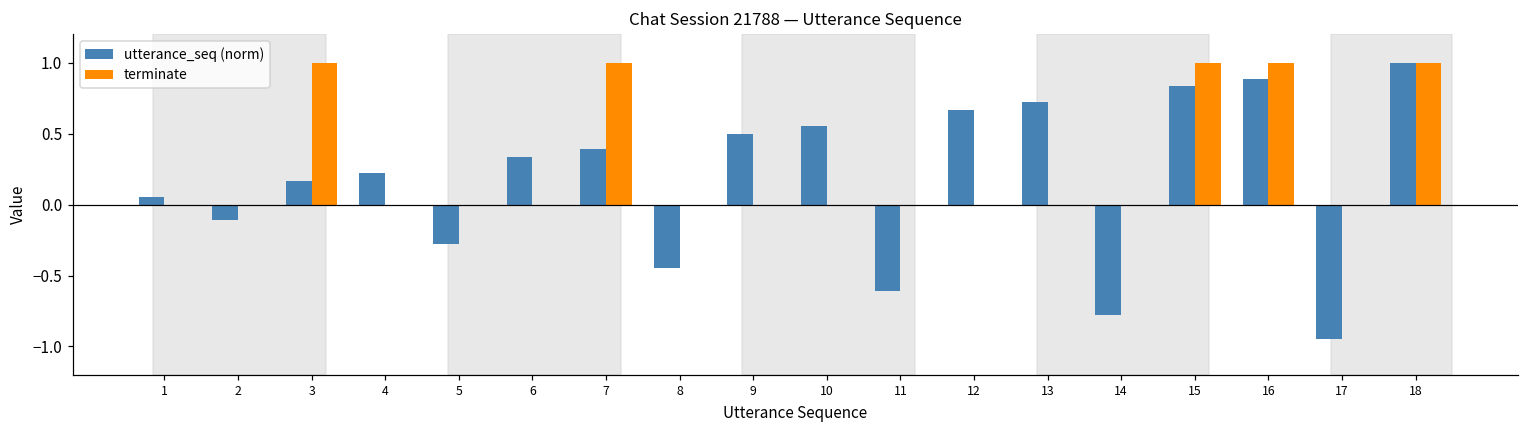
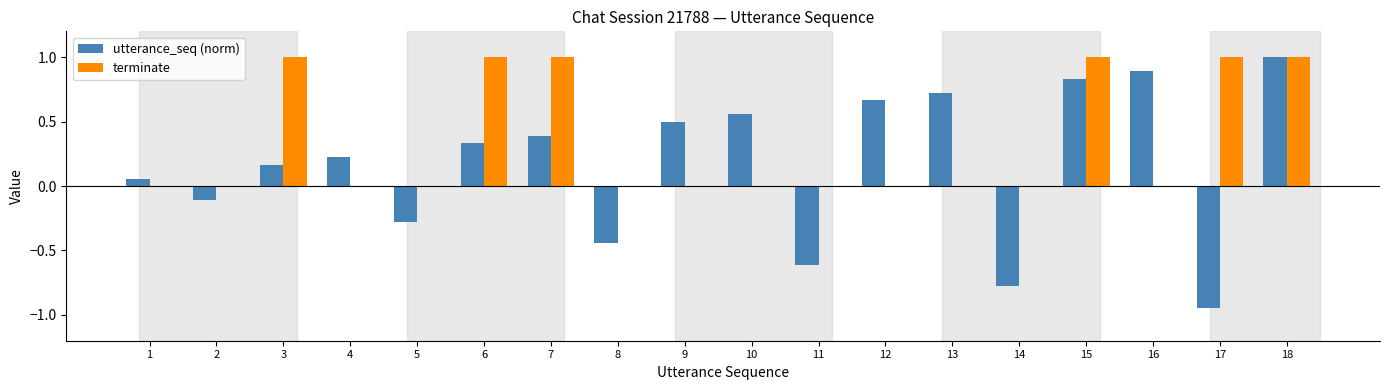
terminate, 6: 0 -> 1
terminate, 16: 1 -> 0
terminate, 17: 0 -> 1
